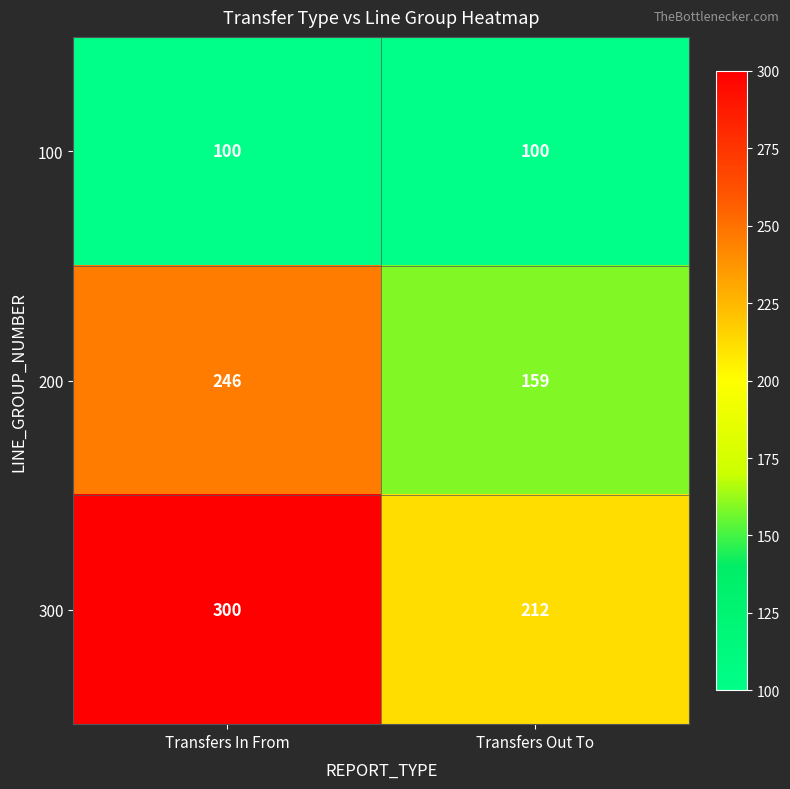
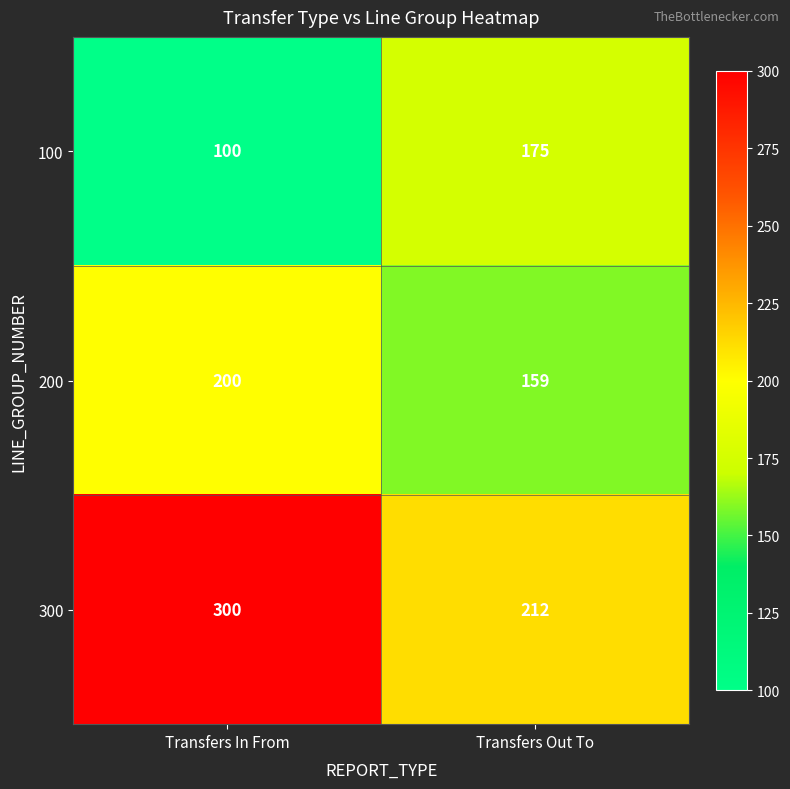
100, Transfers Out To: 100 -> 175
200, Transfers In From: 246 -> 200
